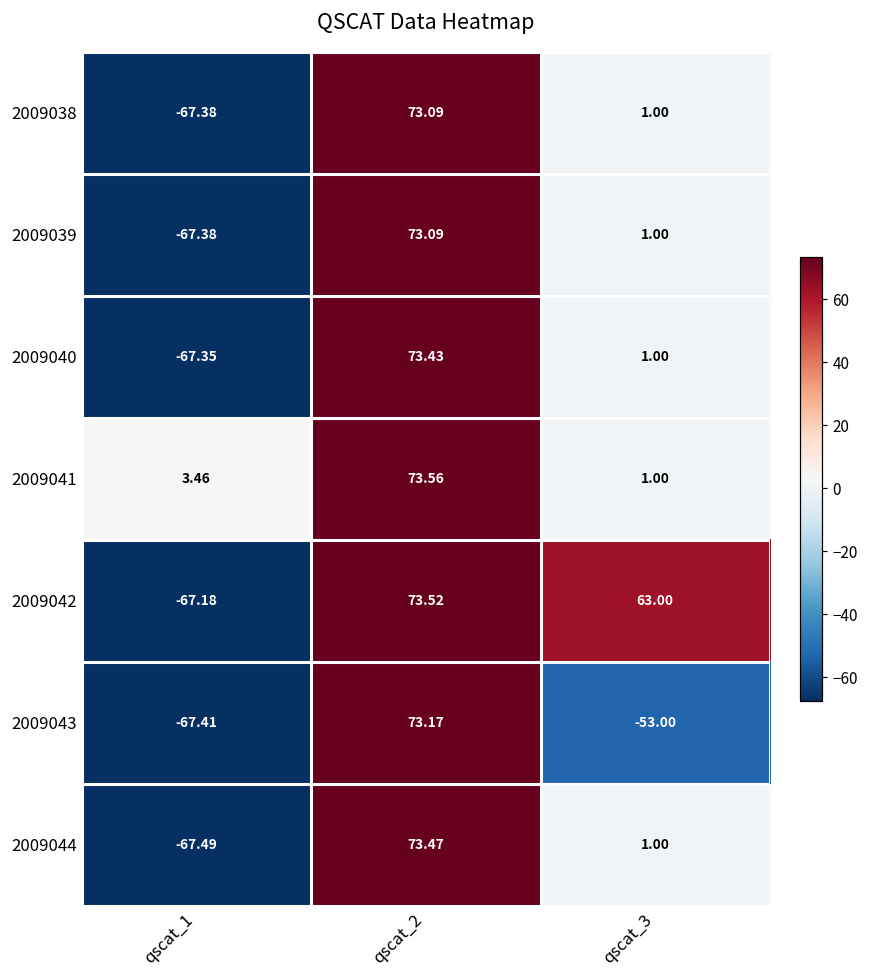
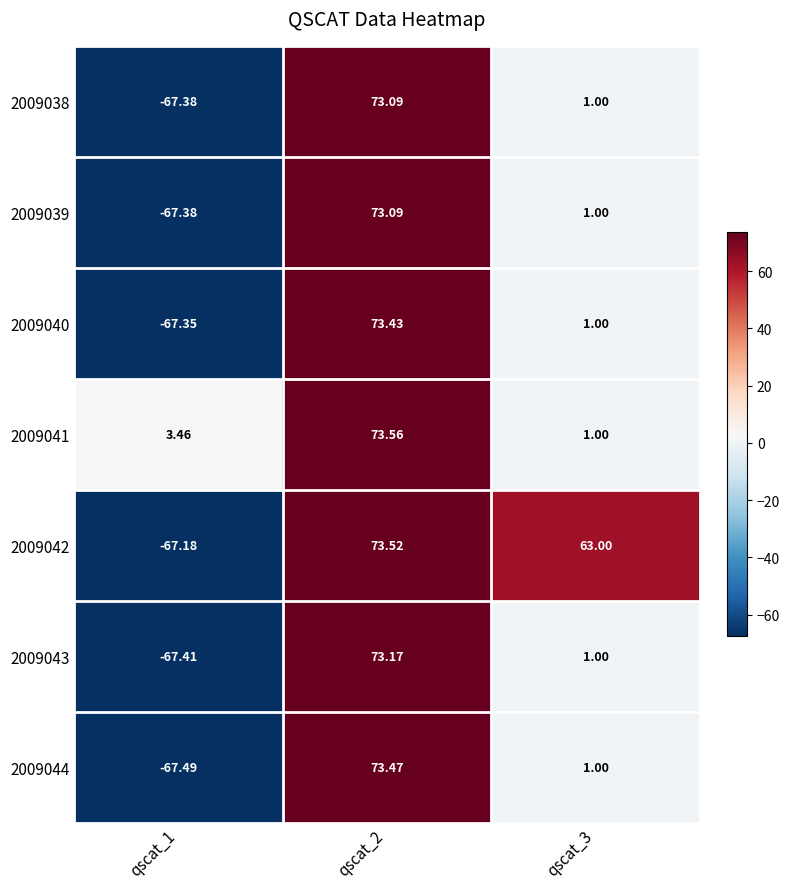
2009043, qscat_3: -53.00 -> 1.00
